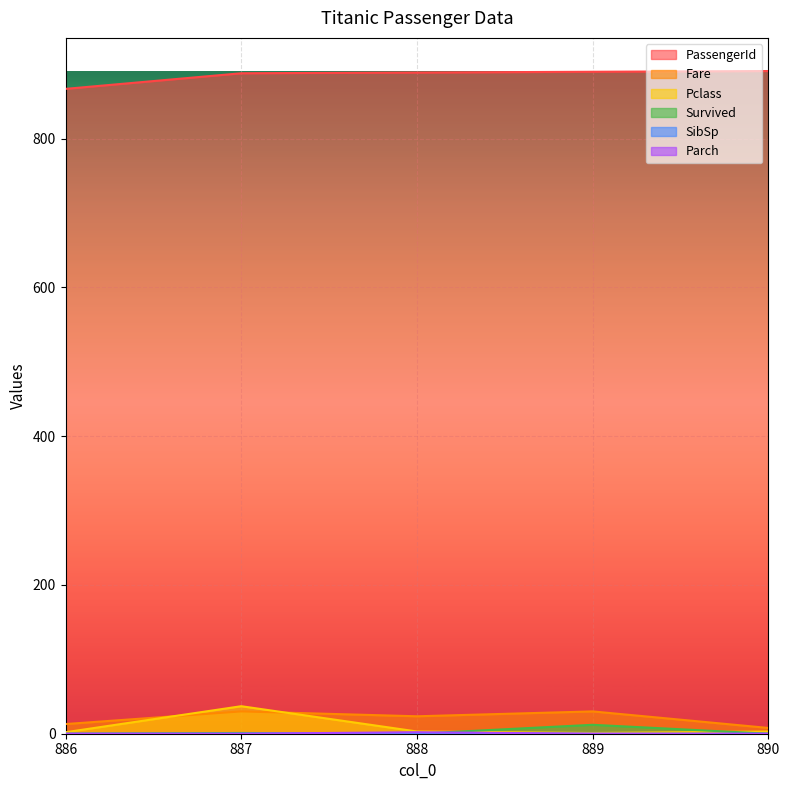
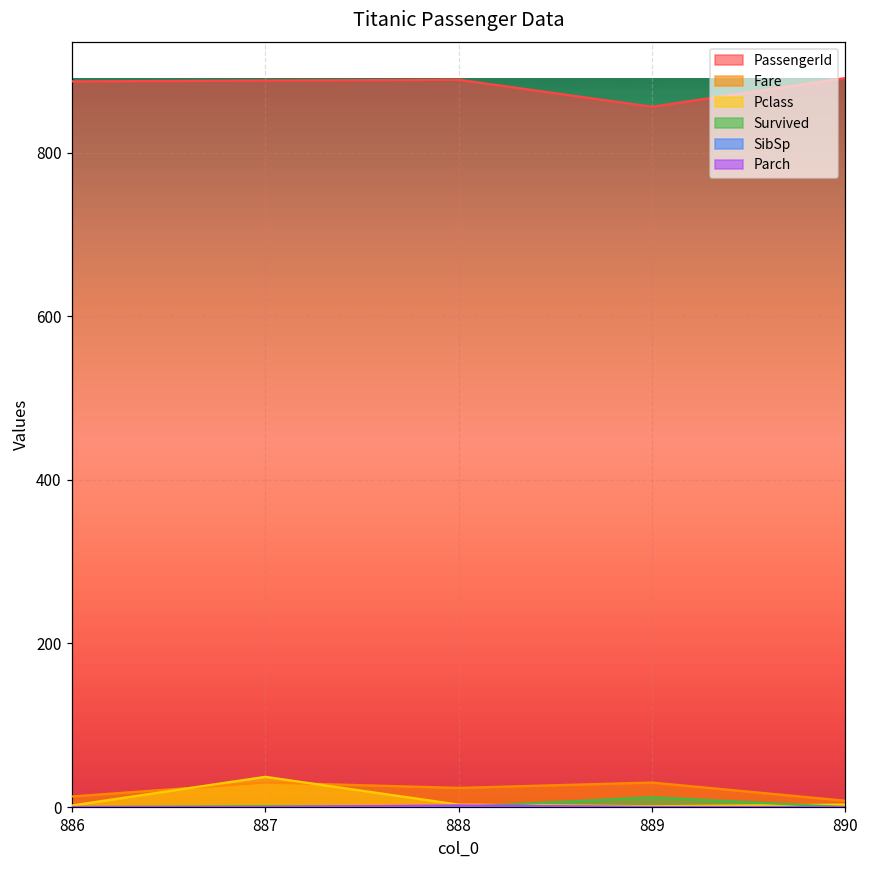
PassengerId, 886: 870 -> 890
PassengerId, 889: 890 -> 860
